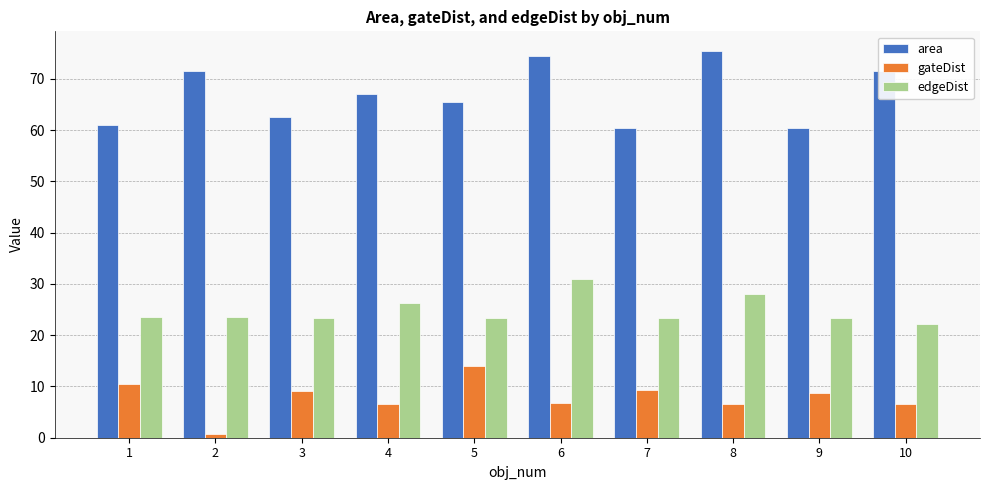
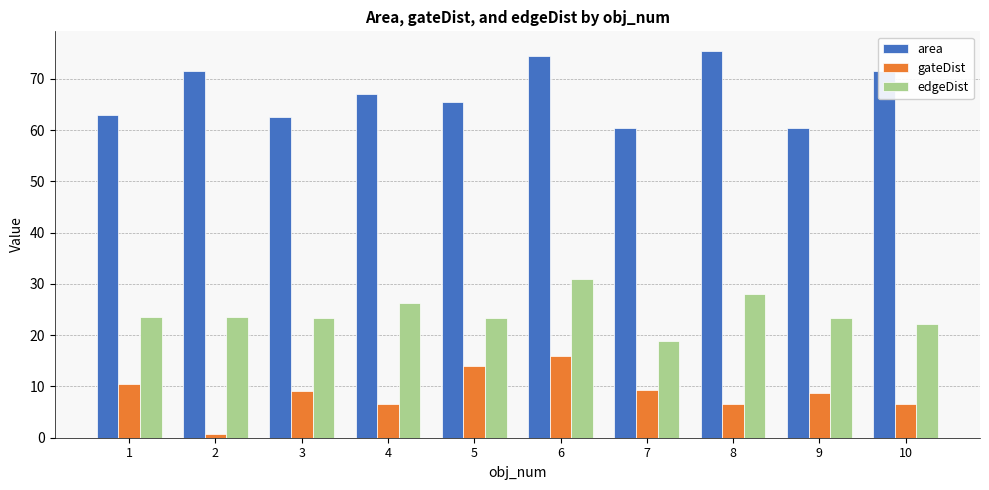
area, 1: 61 -> 63
gateDist, 6: 7 -> 16
edgeDist, 7: 23 -> 19
